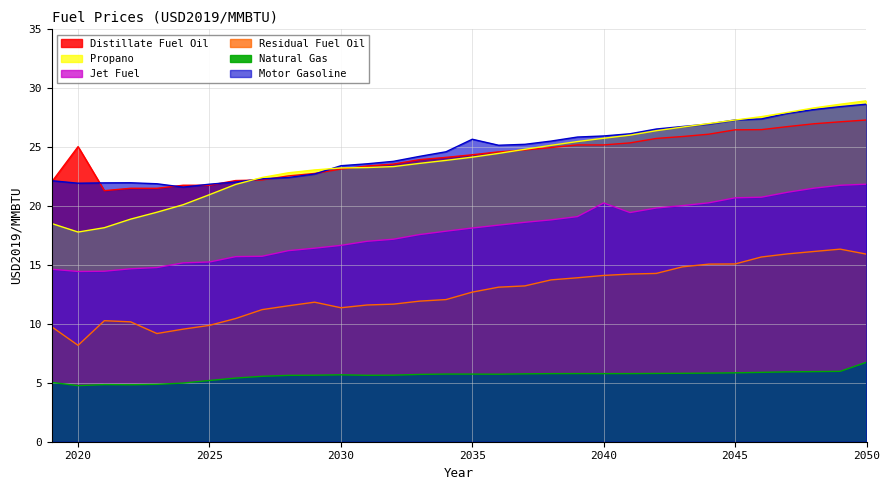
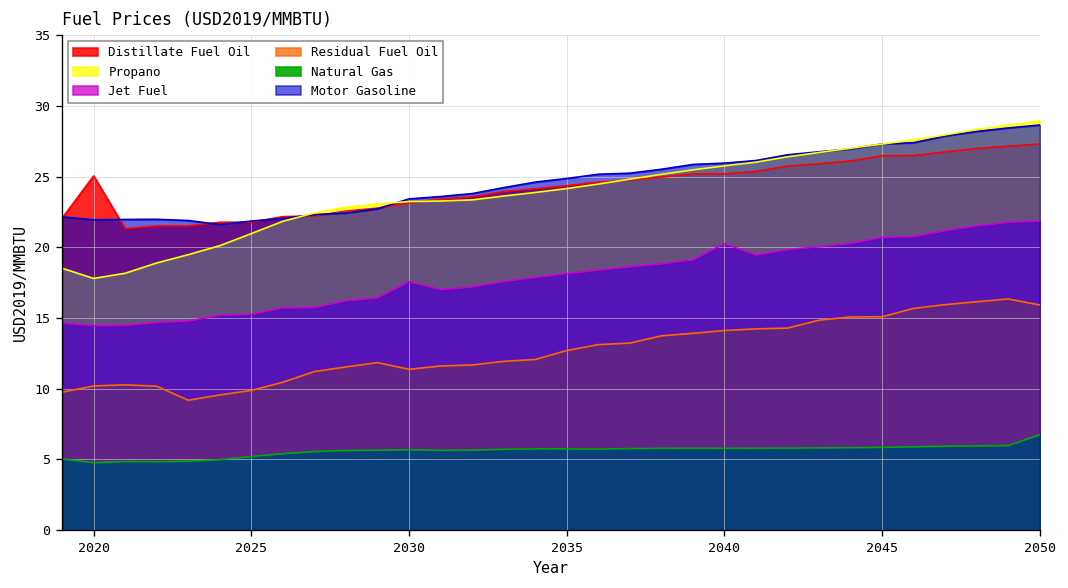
Residual Fuel Oil, 2020: 8.2 -> 10.2
Jet Fuel, 2030: 16.7 -> 17.6
Motor Gasoline, 2035: 25.7 -> 24.9
